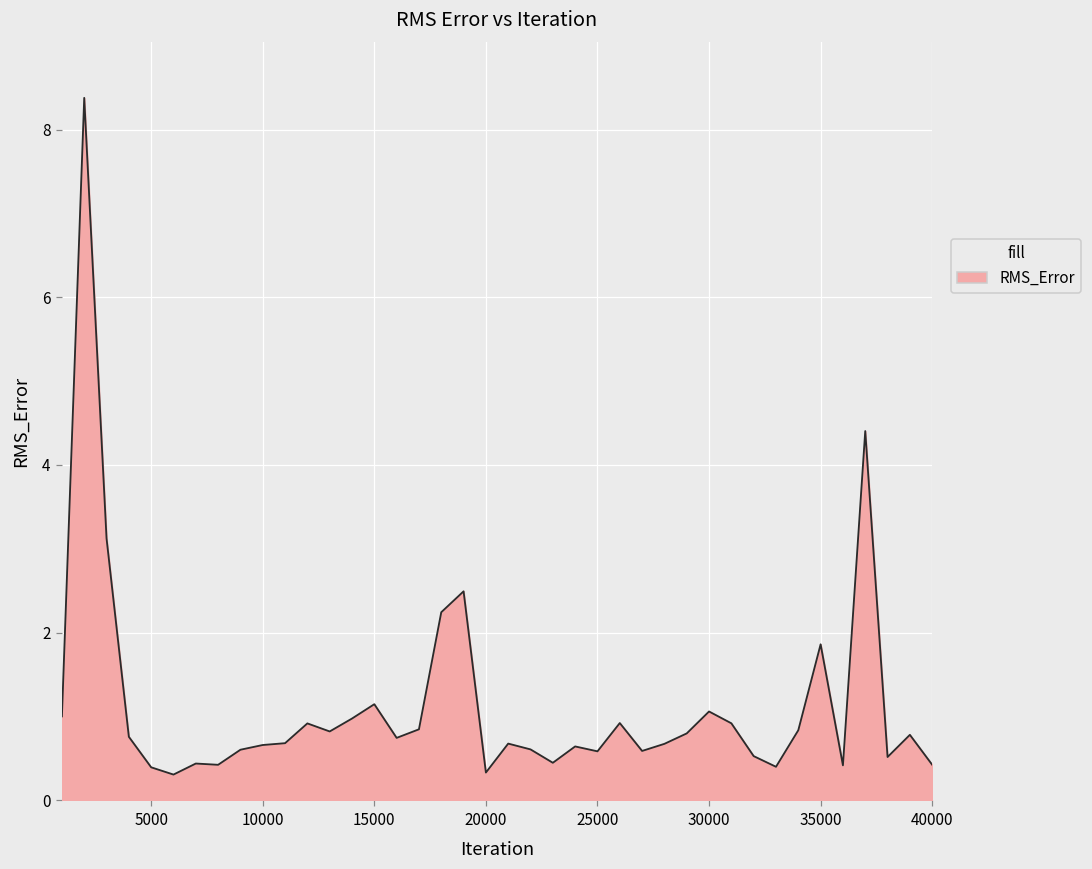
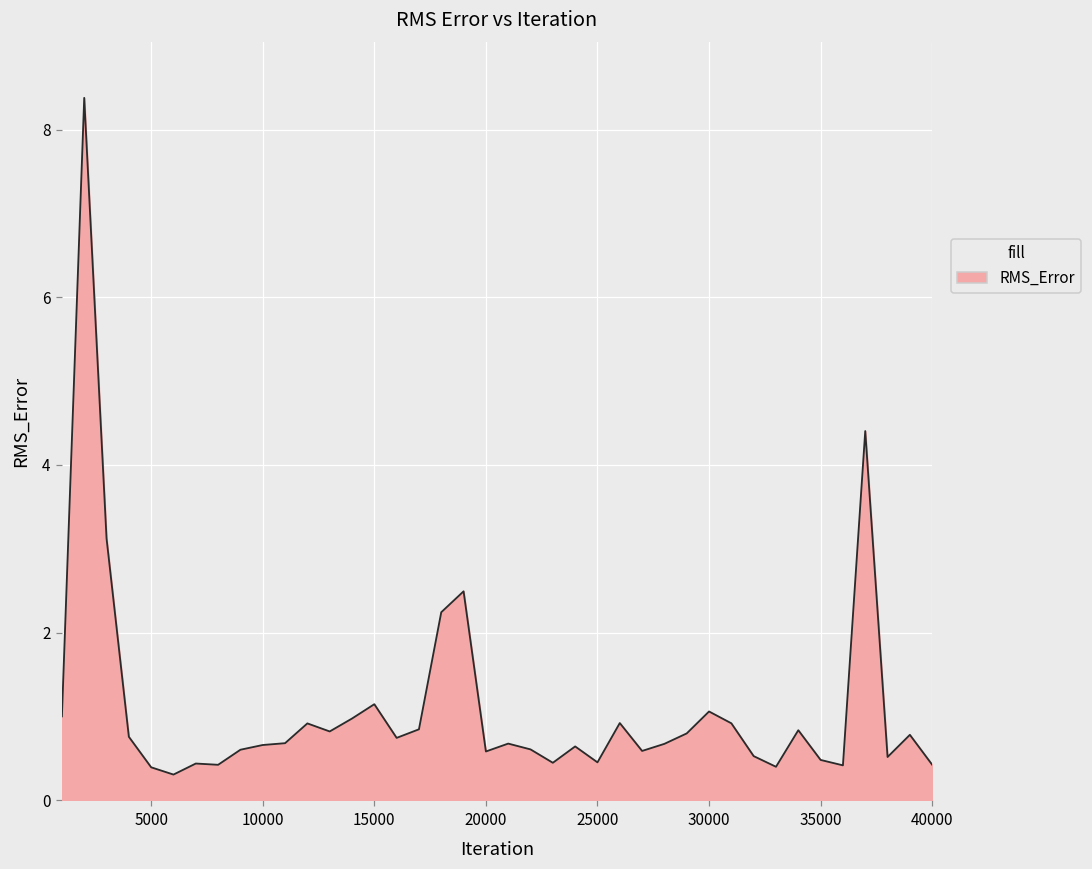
20000: 0.3 -> 0.6
25000: 0.6 -> 0.5
35000: 1.9 -> 0.5
